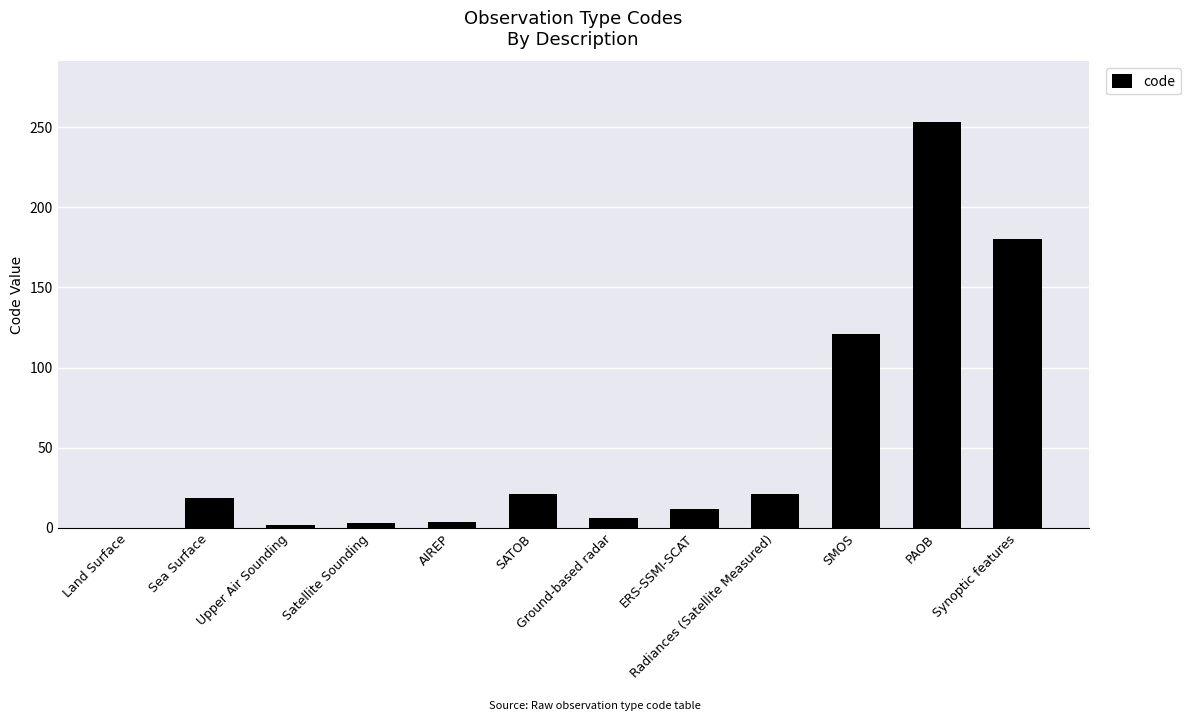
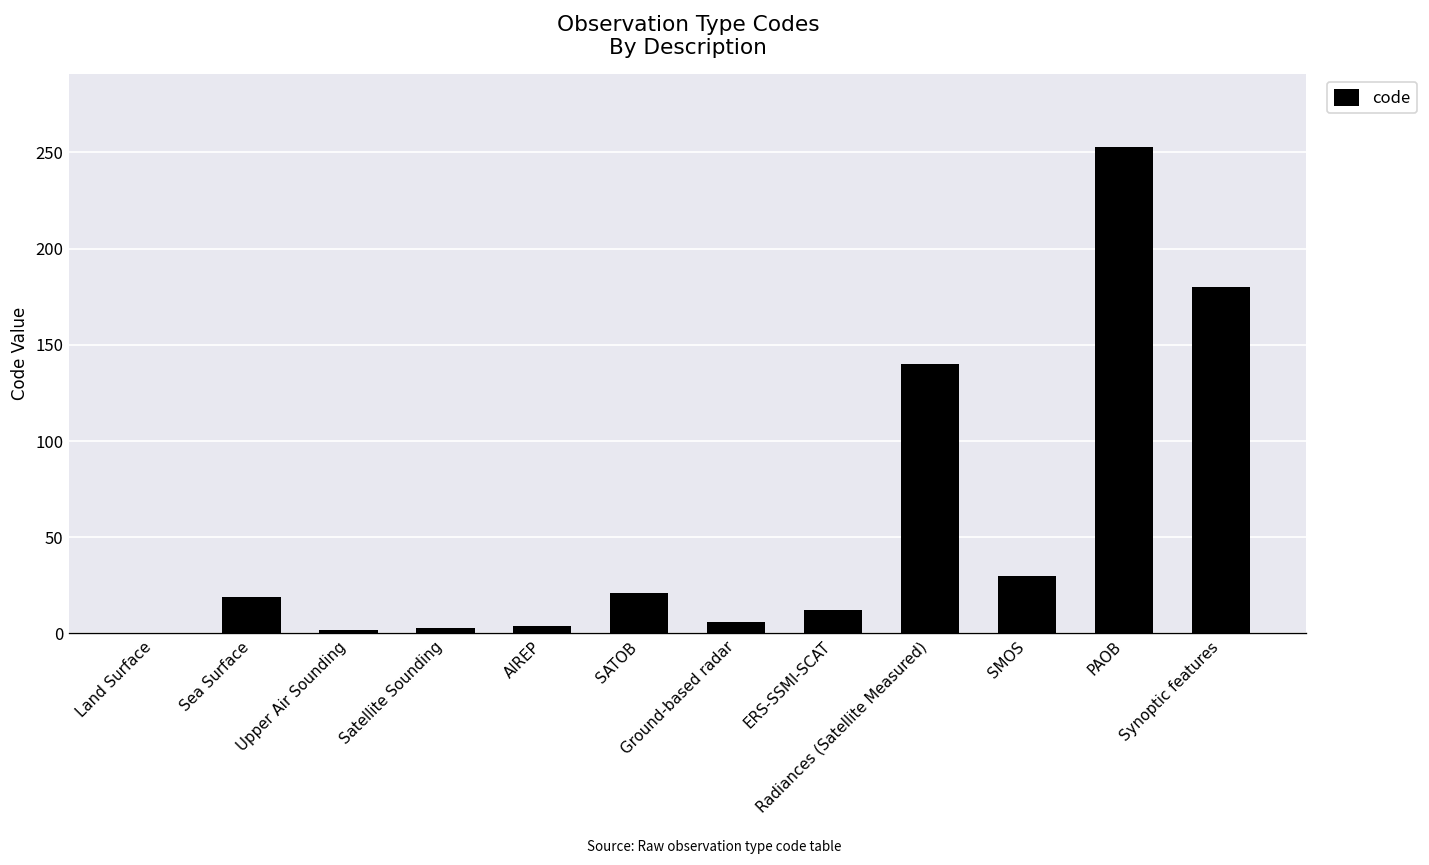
Radiances (Satellite Measured): 21 -> 140
SMOS: 121 -> 30
